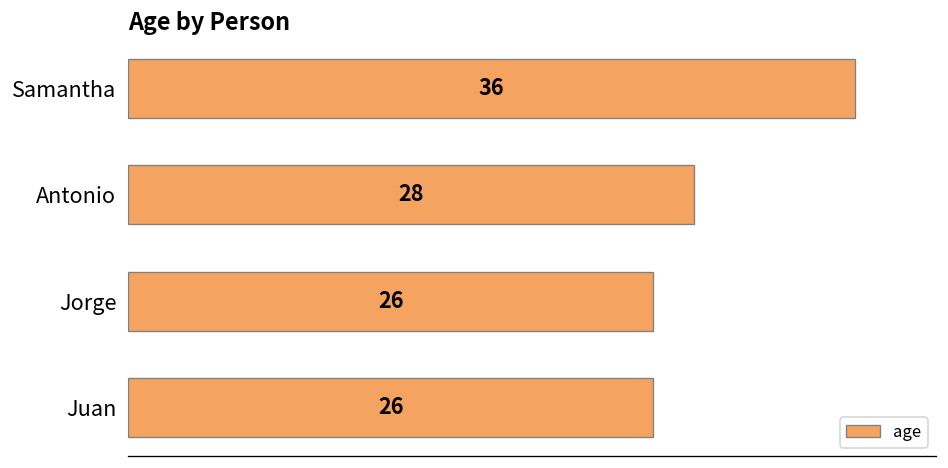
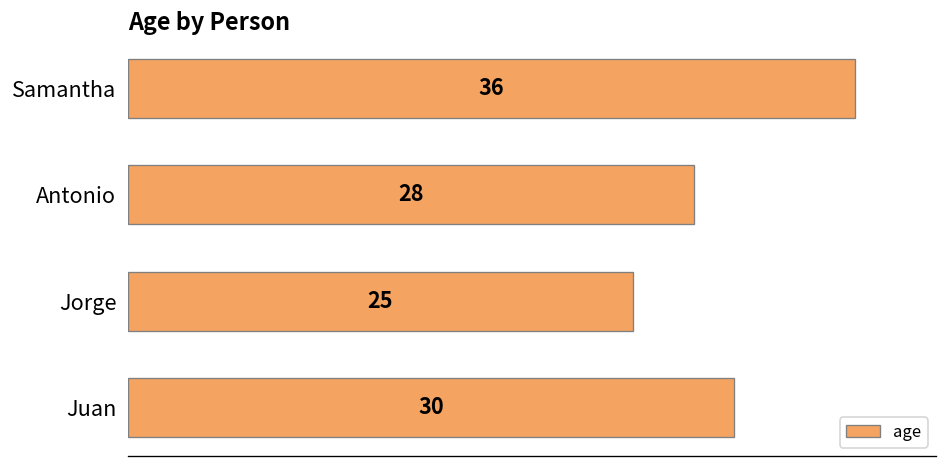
Jorge: 26 -> 25
Juan: 26 -> 30
